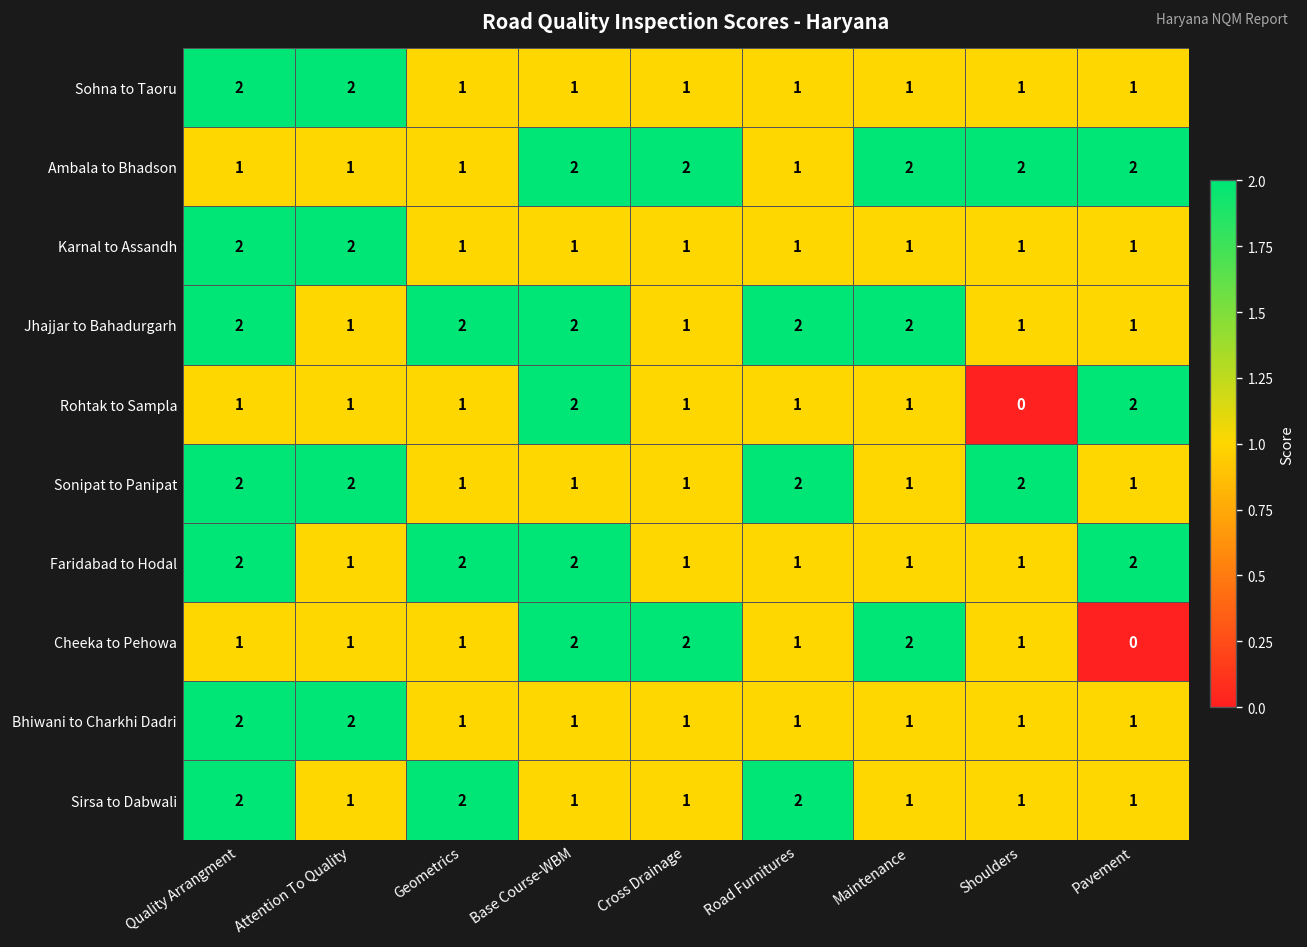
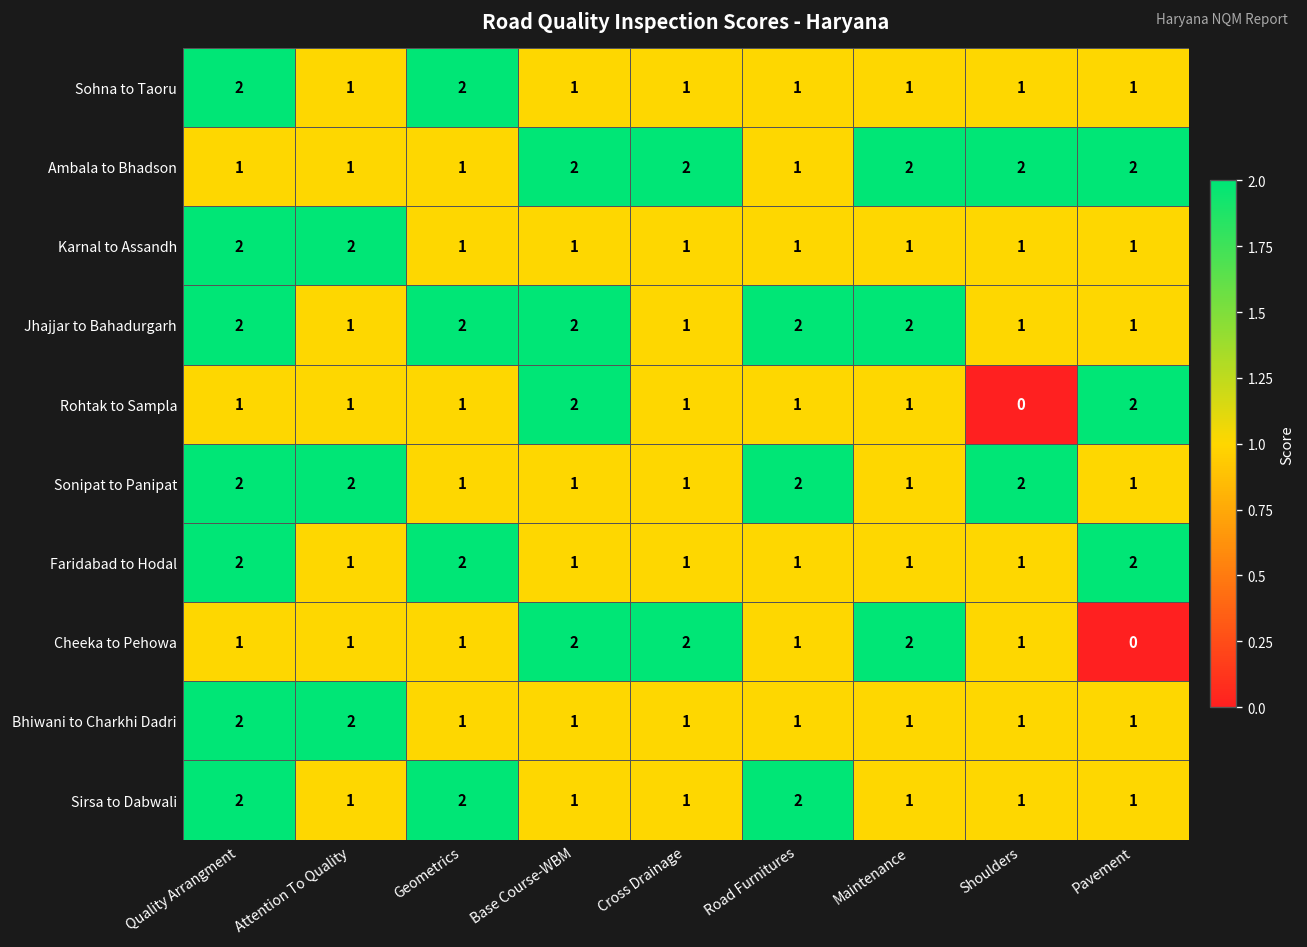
Sohna to Taoru, Attention To Quality: 2 -> 1
Sohna to Taoru, Geometrics: 1 -> 2
Faridabad to Hodal, Base Course-WBM: 2 -> 1
